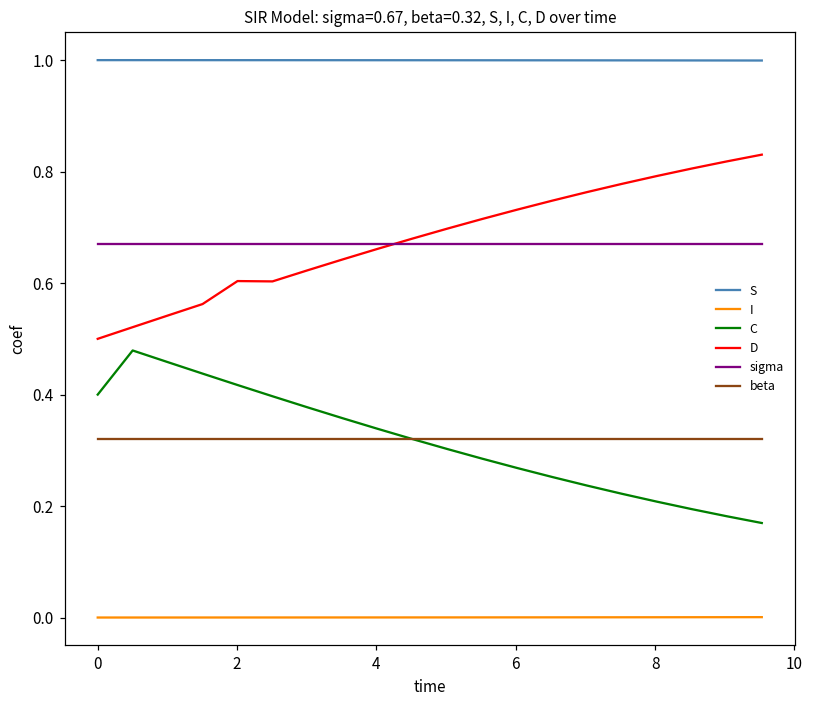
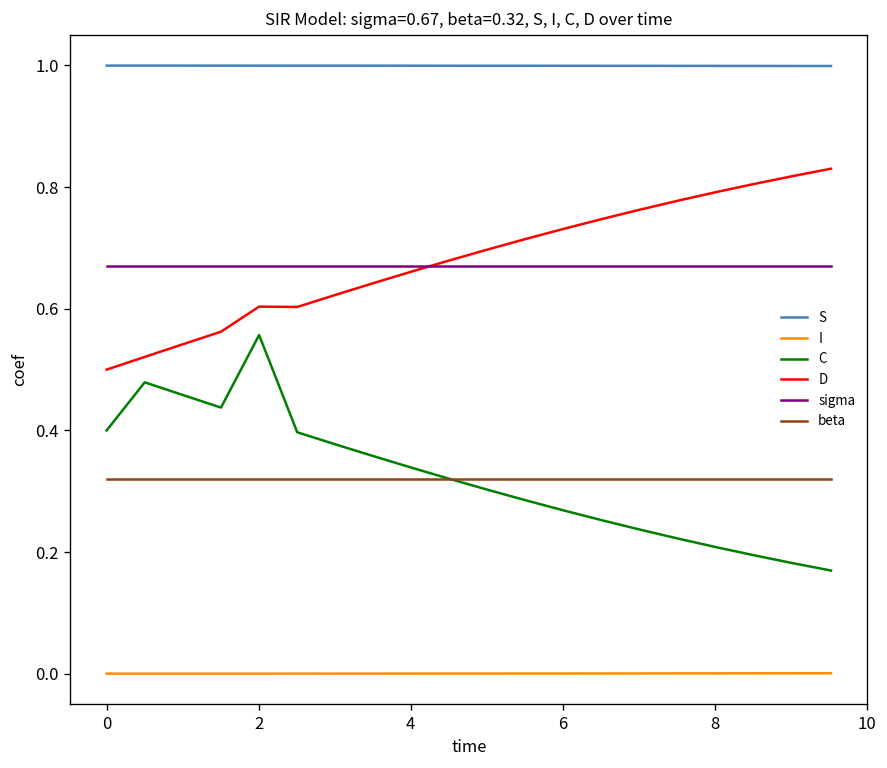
C, 2: 0.42 -> 0.56
